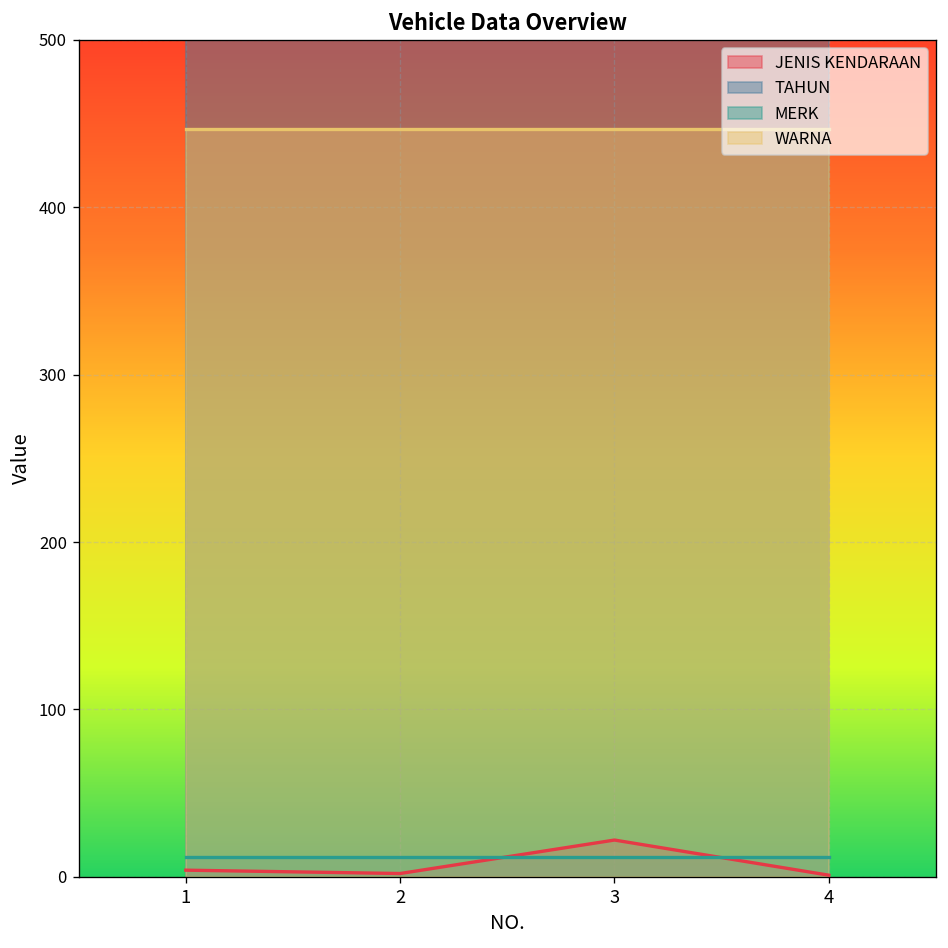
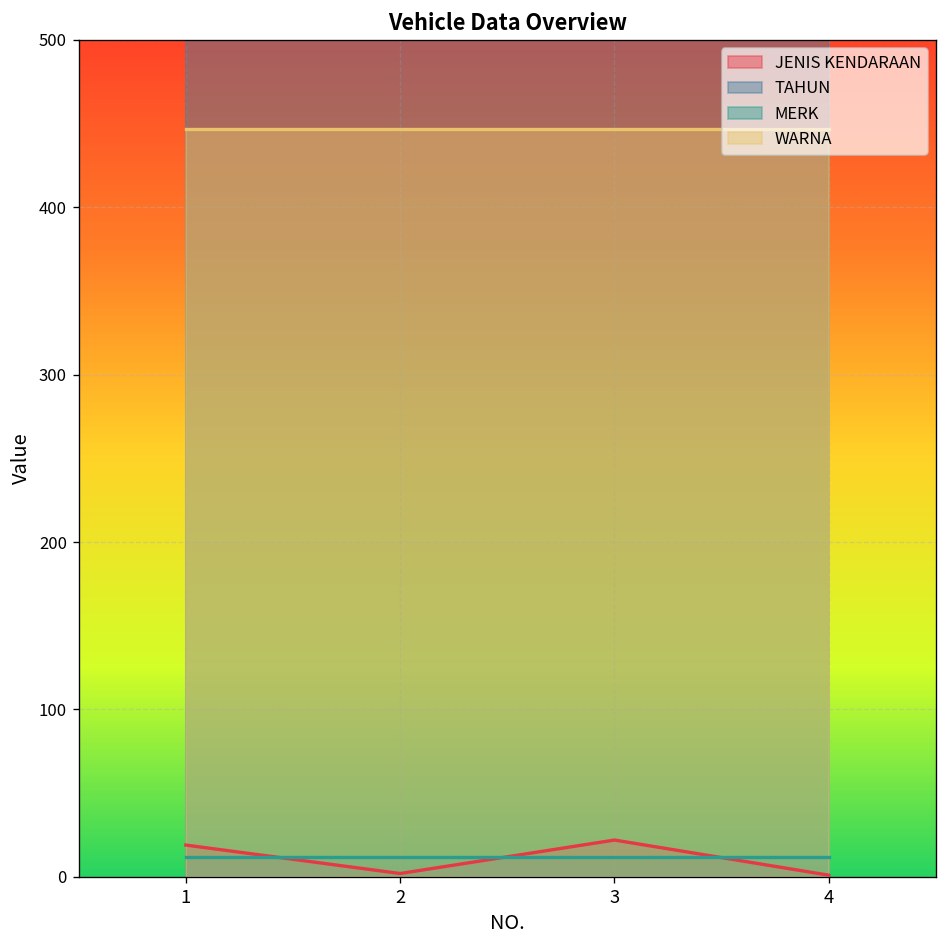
JENIS KENDARAAN, 1: 4 -> 19
